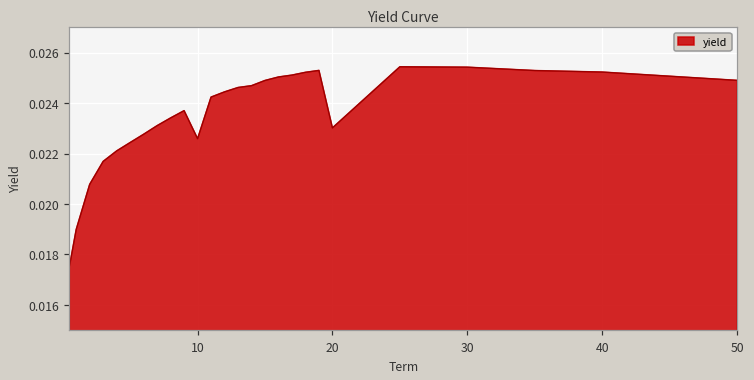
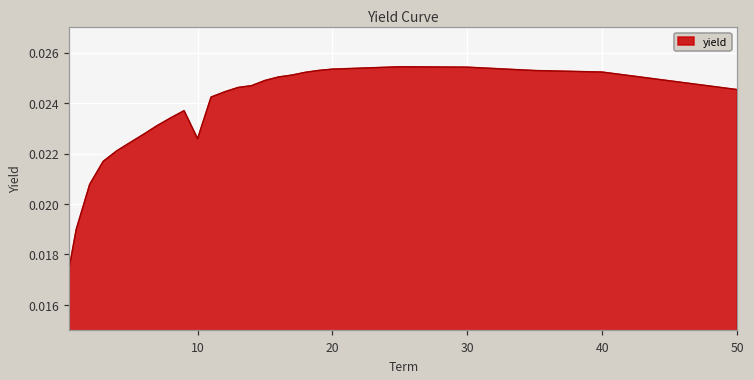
20: 0.0230 -> 0.0253
50: 0.0249 -> 0.0245
